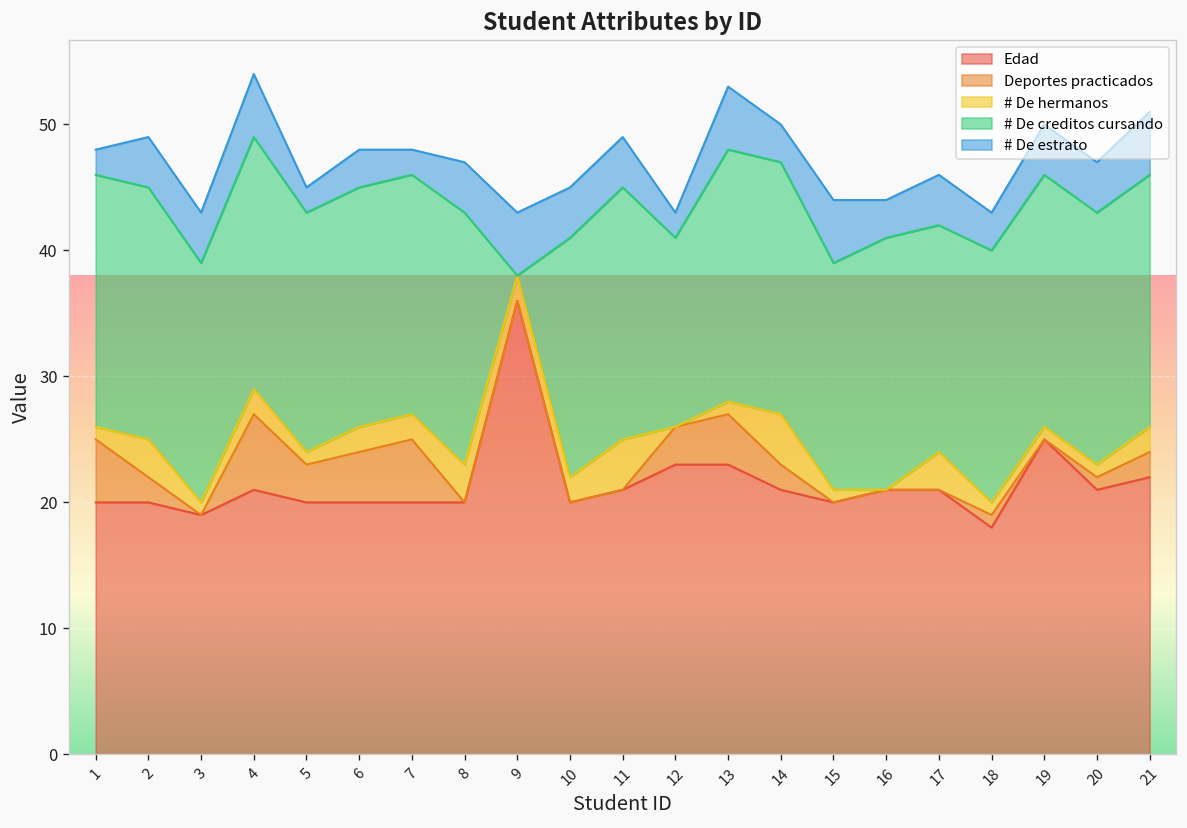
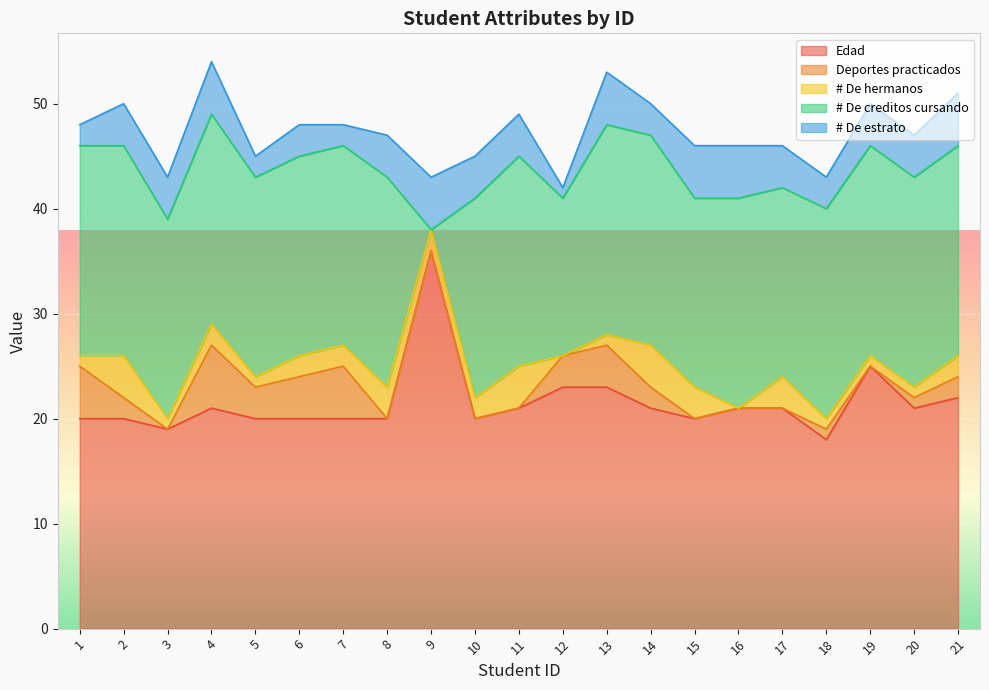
# De hermanos, 2: 3 -> 4
# De estrato, 12: 2 -> 1
# De hermanos, 15: 1 -> 3
# De estrato, 16: 3 -> 5
